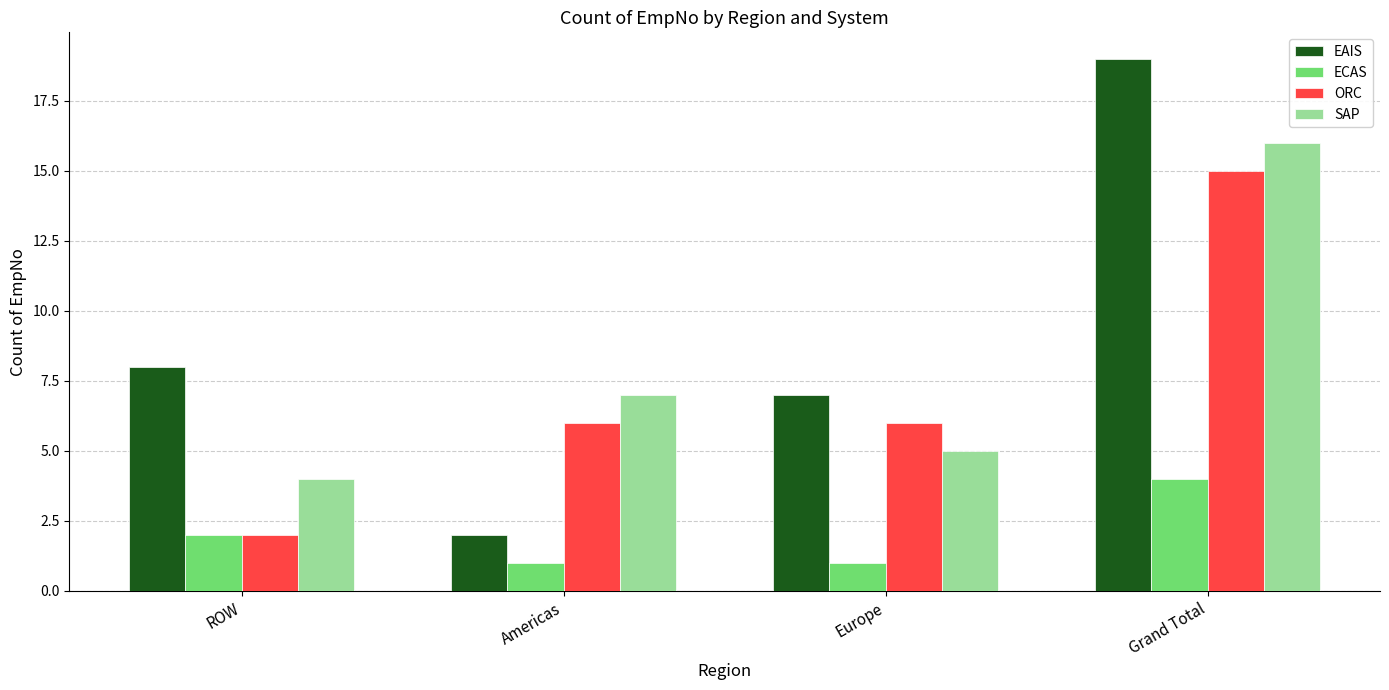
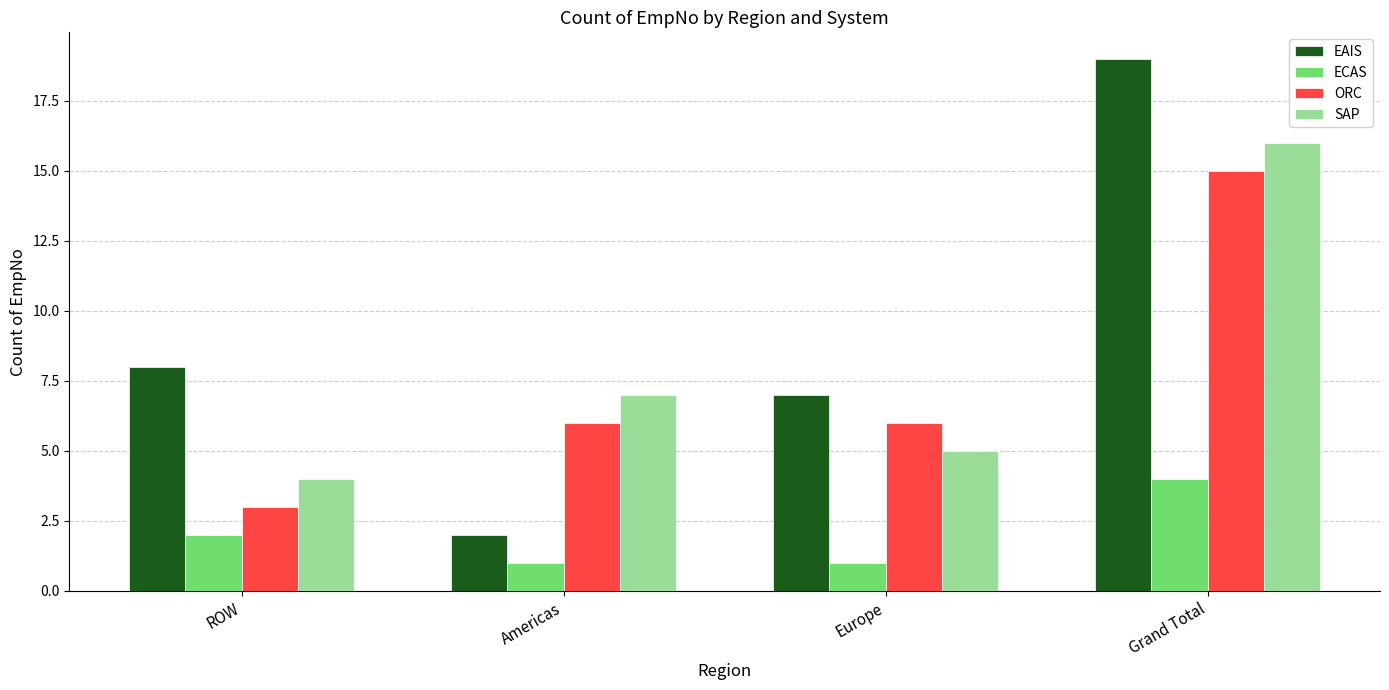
ORC, ROW: 2 -> 3
